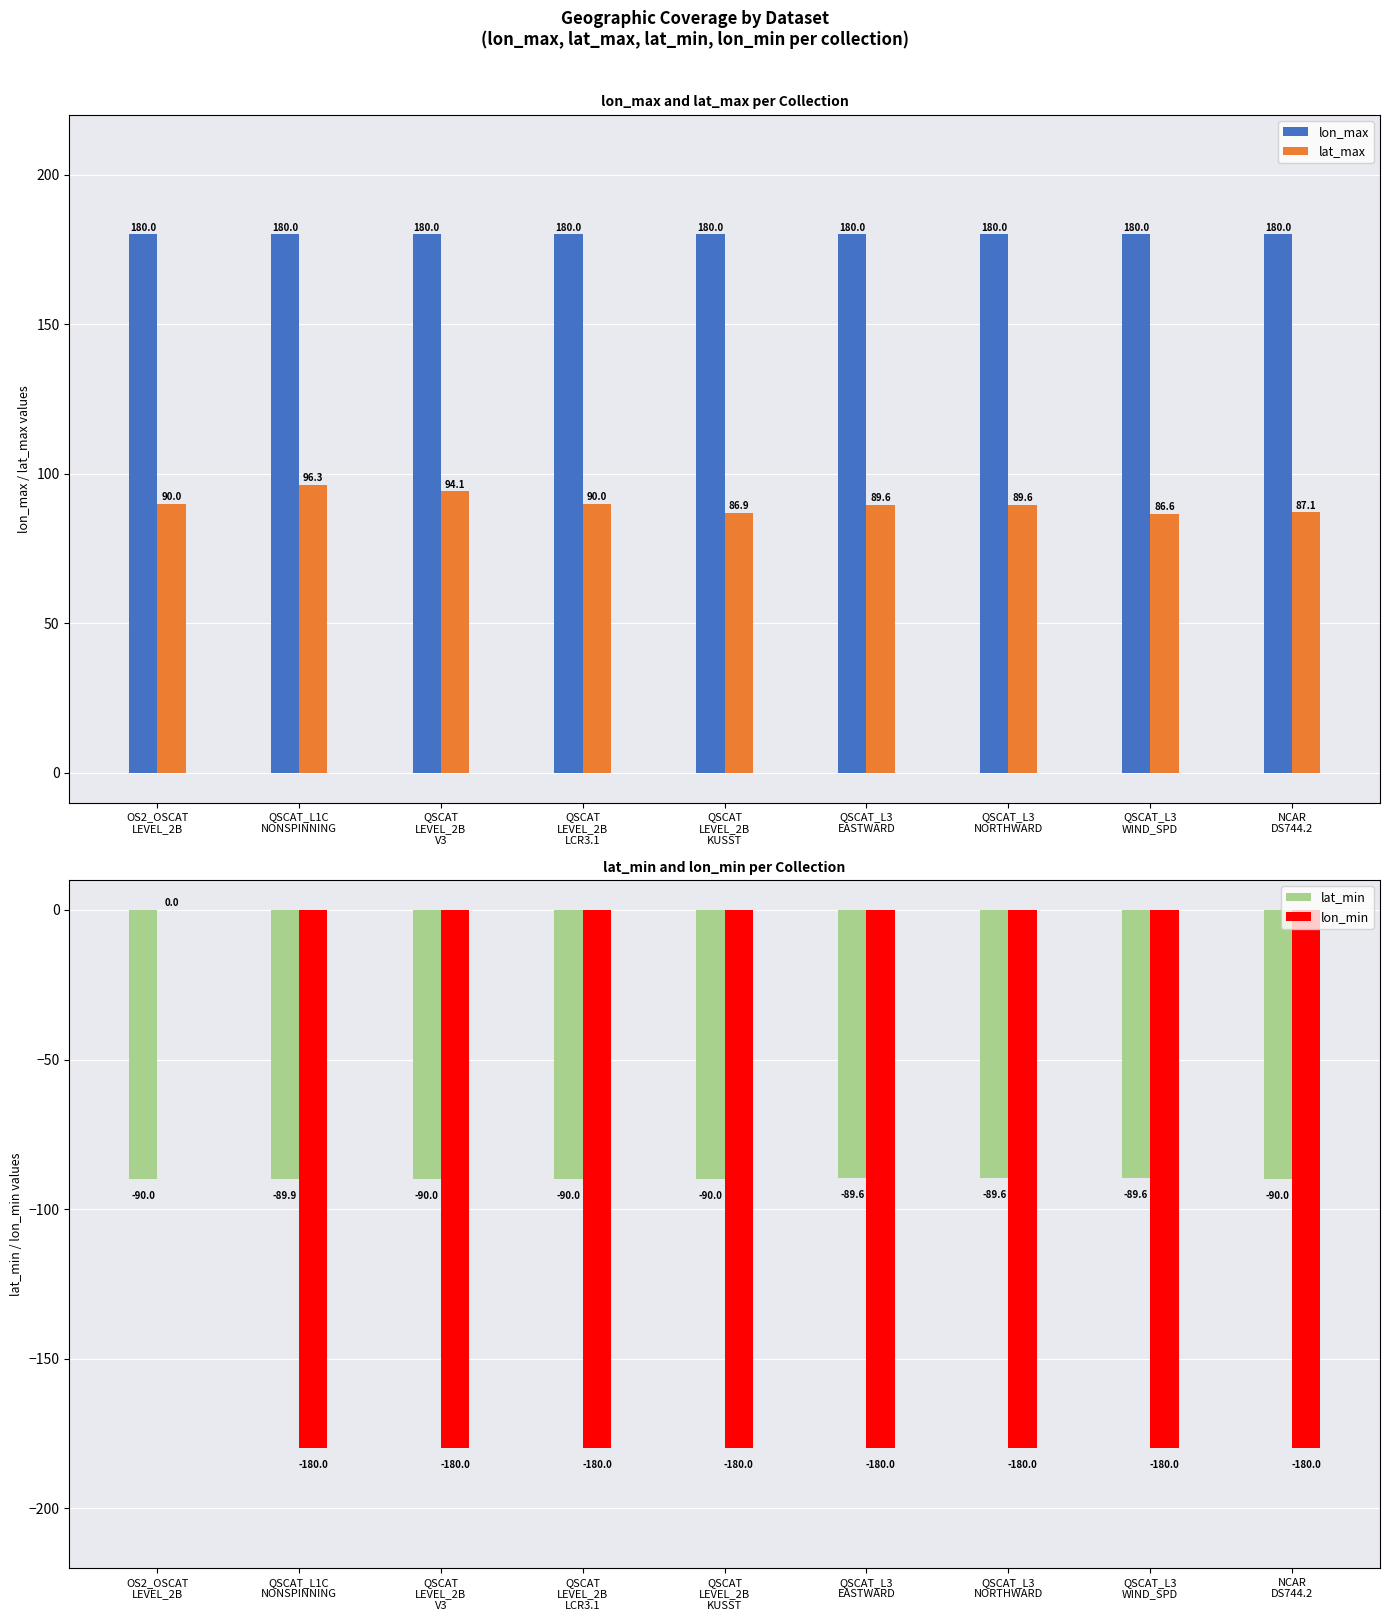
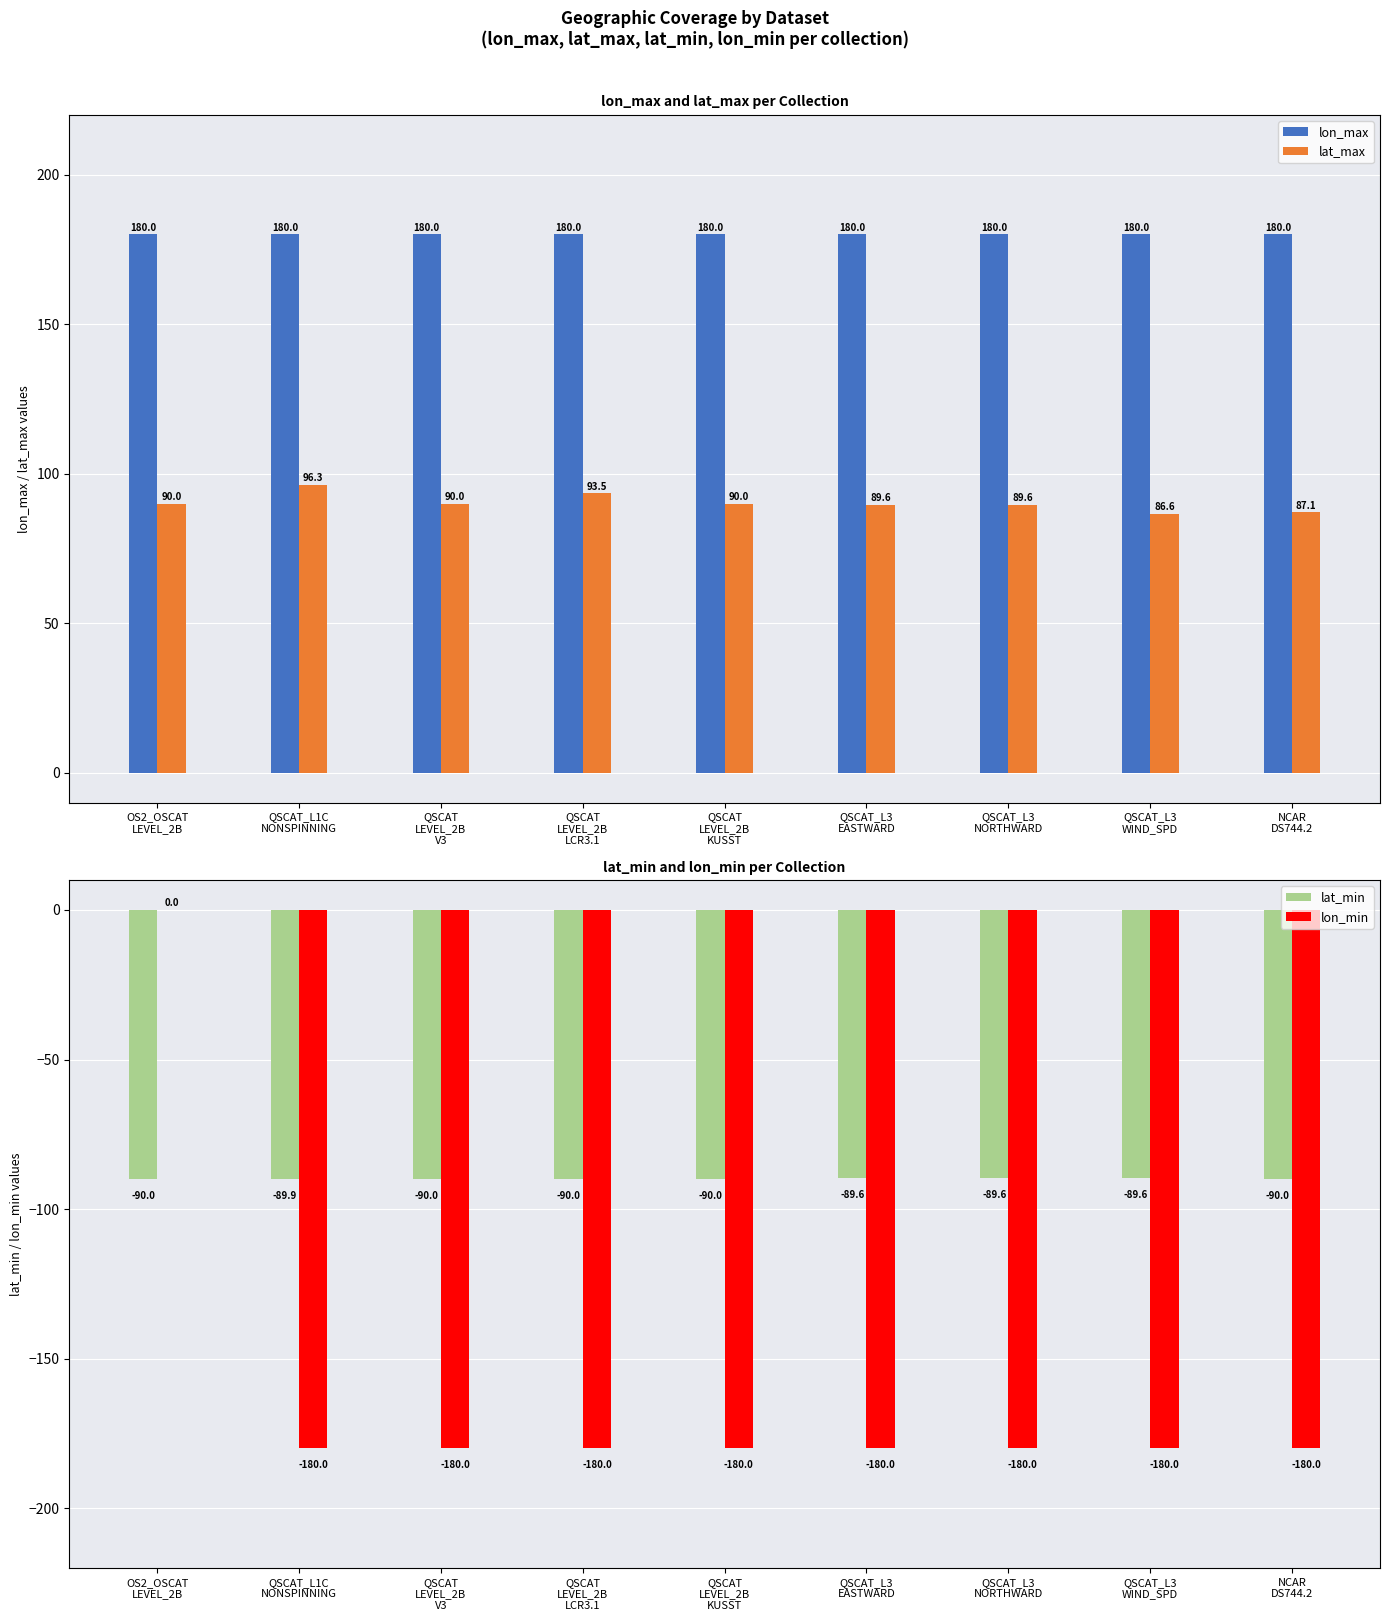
lon_max and lat_max per Collection, lat_max, QSCAT LEVEL_2B V3: 94.1 -> 90.0
lon_max and lat_max per Collection, lat_max, QSCAT LEVEL_2B LCR3.1: 90.0 -> 93.5
lon_max and lat_max per Collection, lat_max, QSCAT LEVEL_2B KUSST: 86.9 -> 90.0
